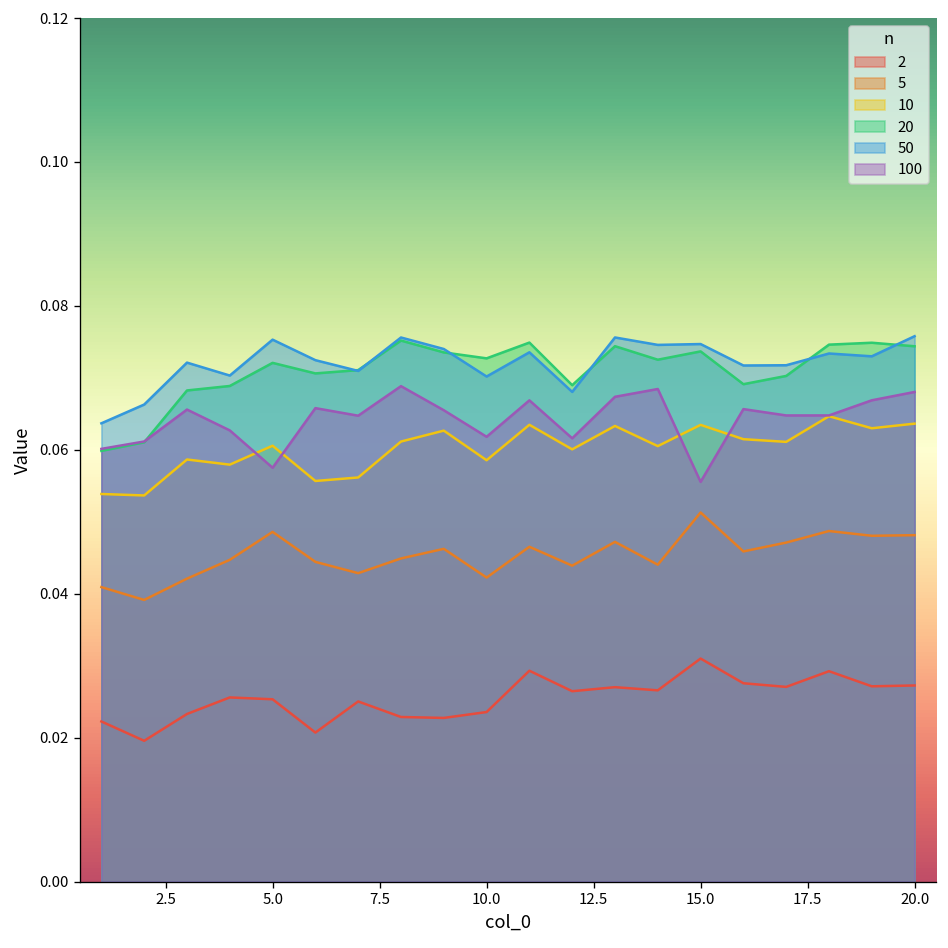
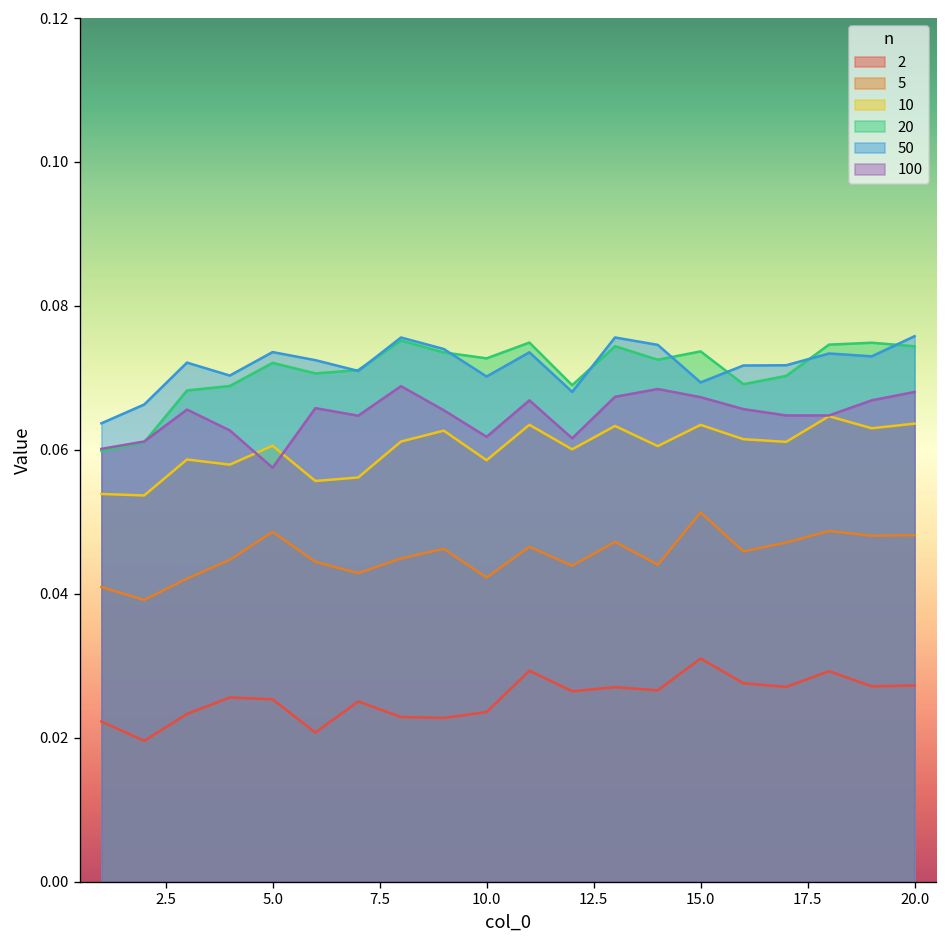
50, 5.0: 0.075 -> 0.074
50, 15.0: 0.075 -> 0.069
100, 15.0: 0.056 -> 0.067
